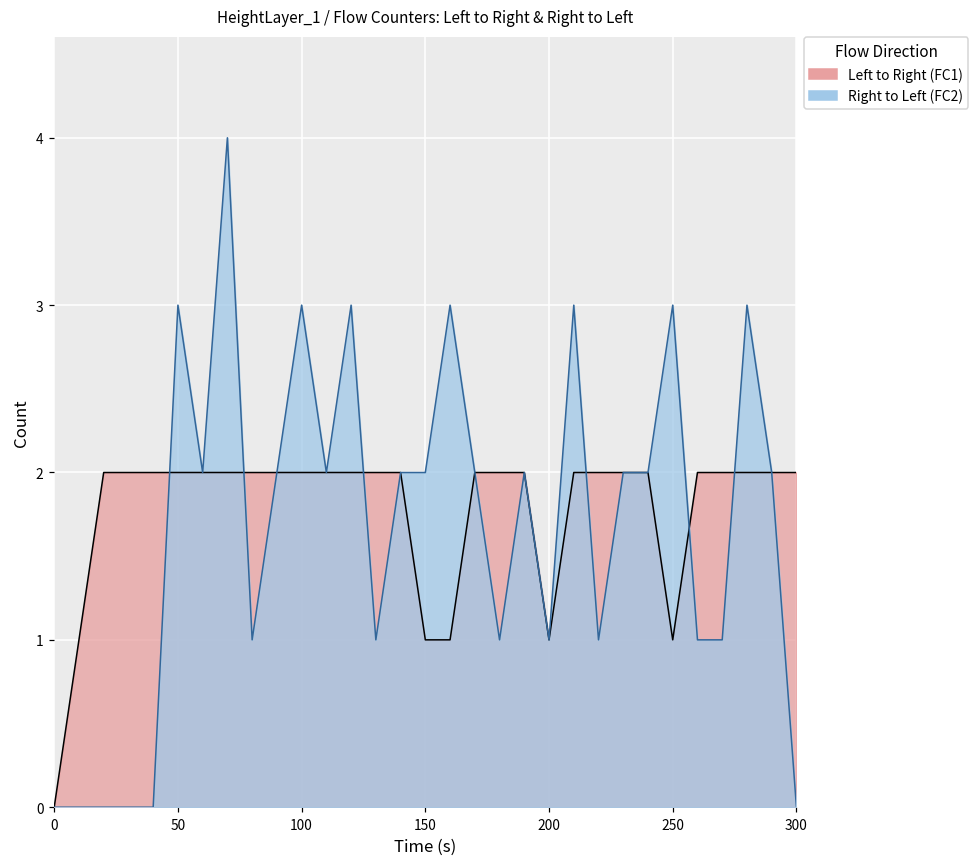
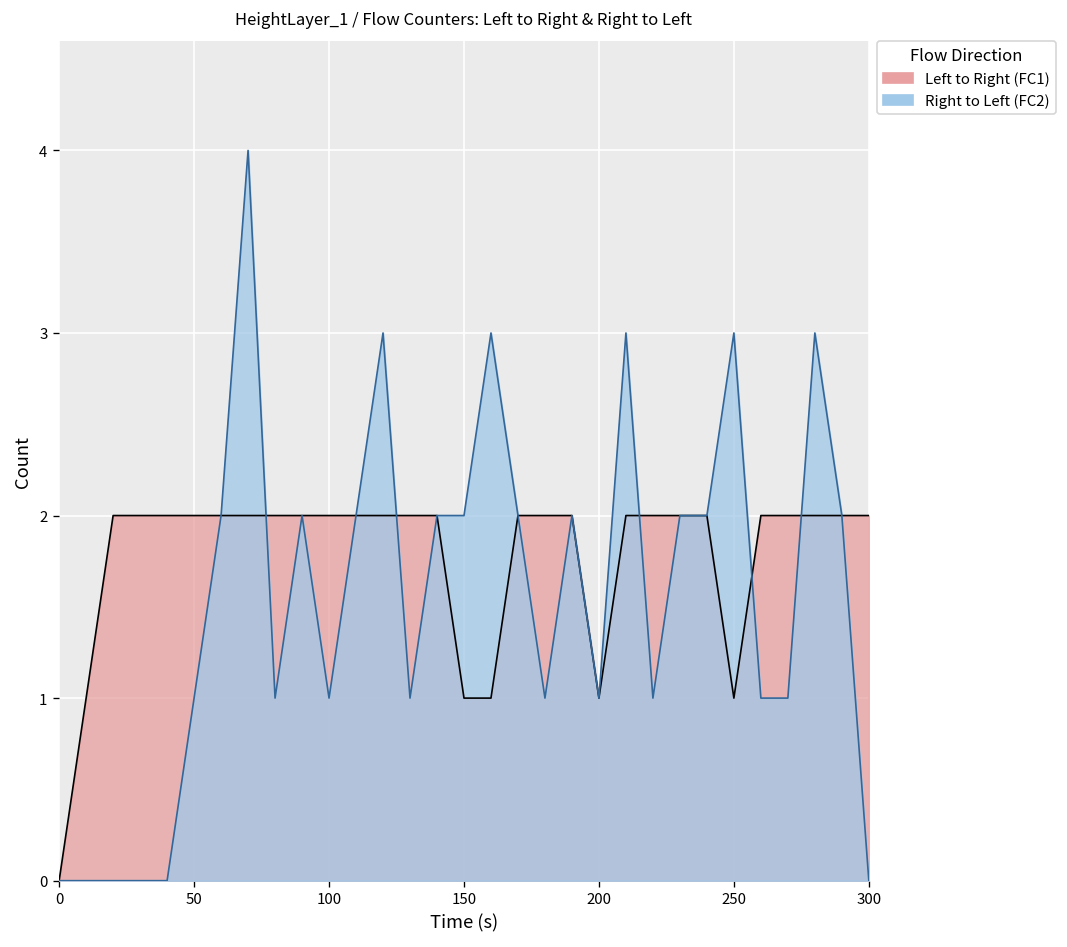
Right to Left (FC2), 50: 3 -> 1
Right to Left (FC2), 100: 3 -> 1
